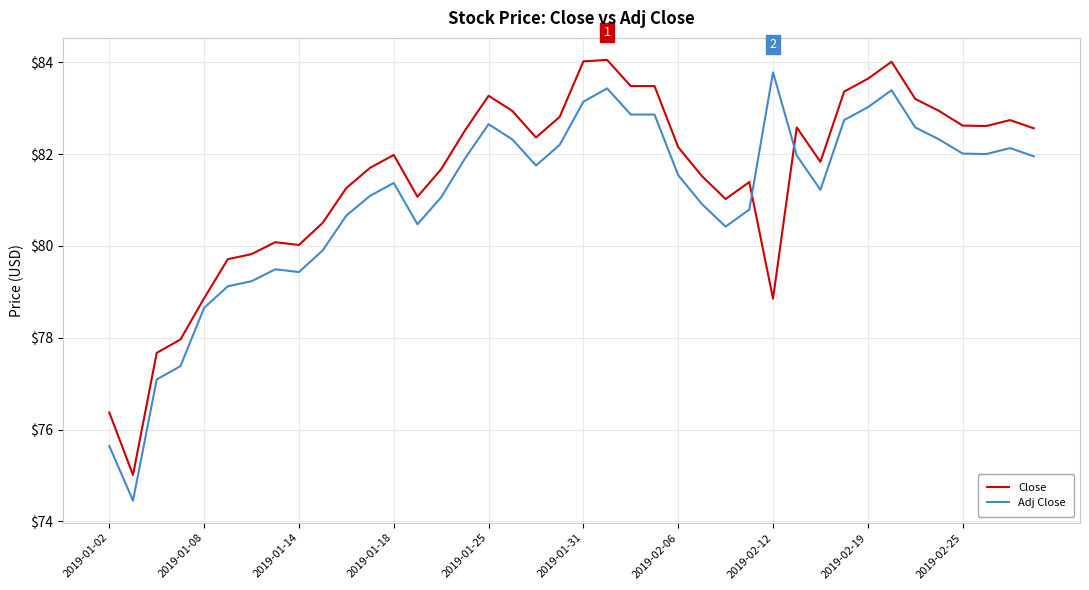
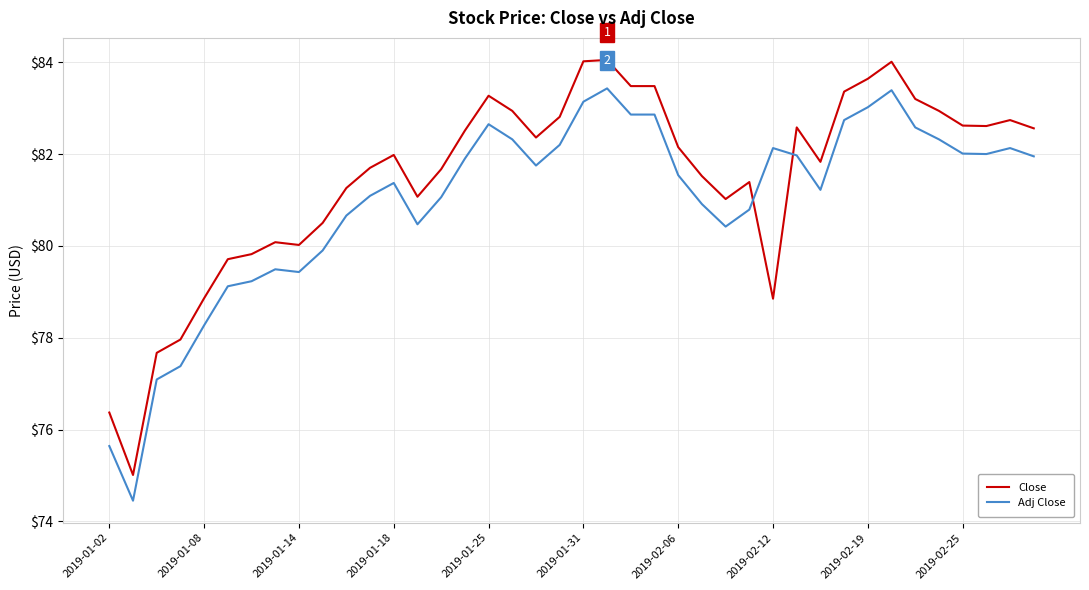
Adj Close, 2019-01-08: $78.7 -> $78.3
Adj Close, 2019-02-12: $83.8 -> $82.1
